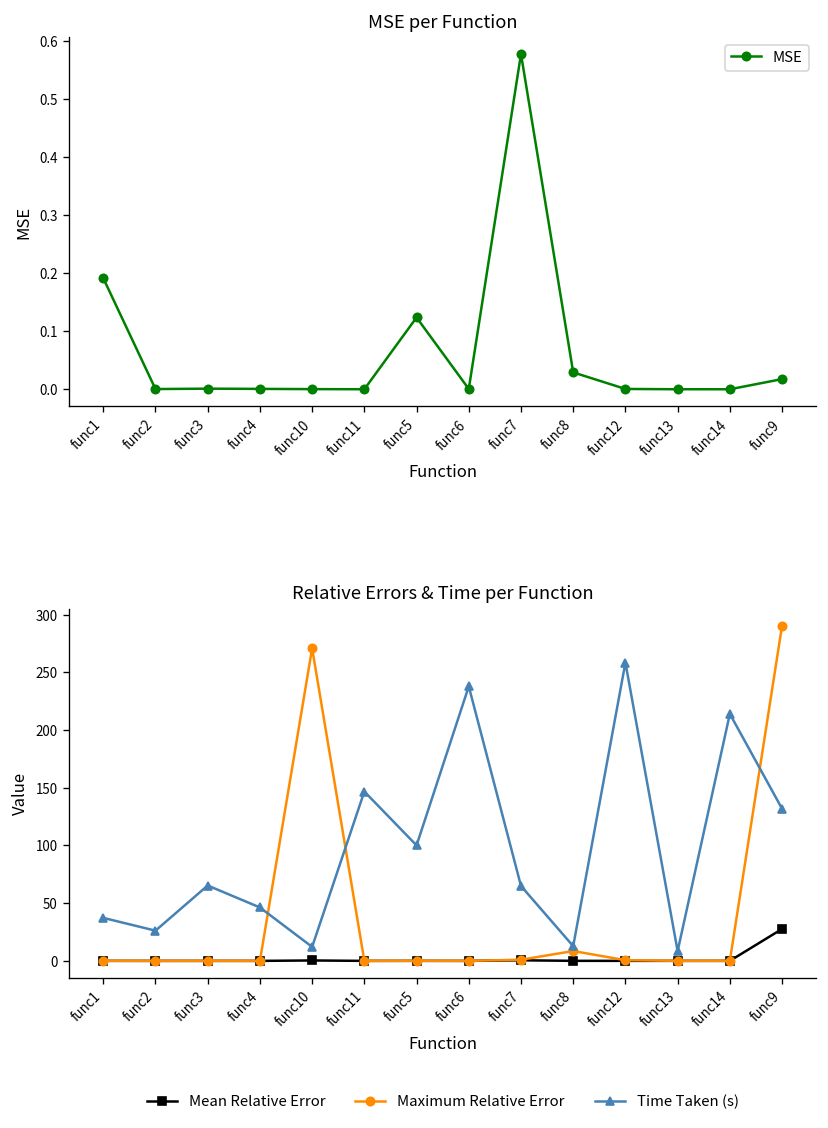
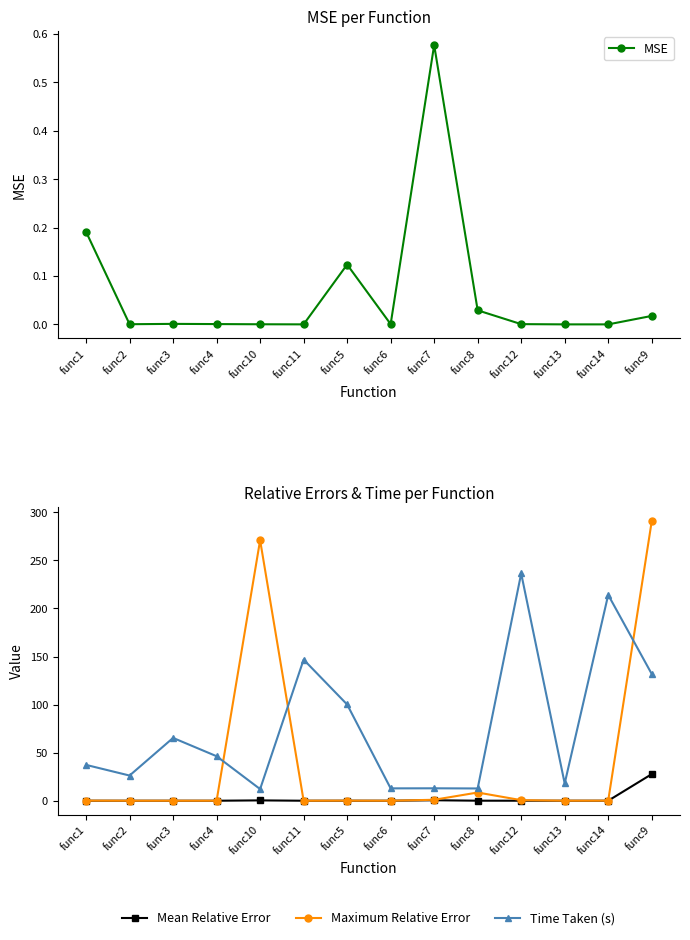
Relative Errors & Time per Function, Time Taken (s), func6: 240 -> 10
Relative Errors & Time per Function, Time Taken (s), func7: 60 -> 10
Relative Errors & Time per Function, Time Taken (s), func12: 260 -> 240
Relative Errors & Time per Function, Time Taken (s), func13: 10 -> 20
